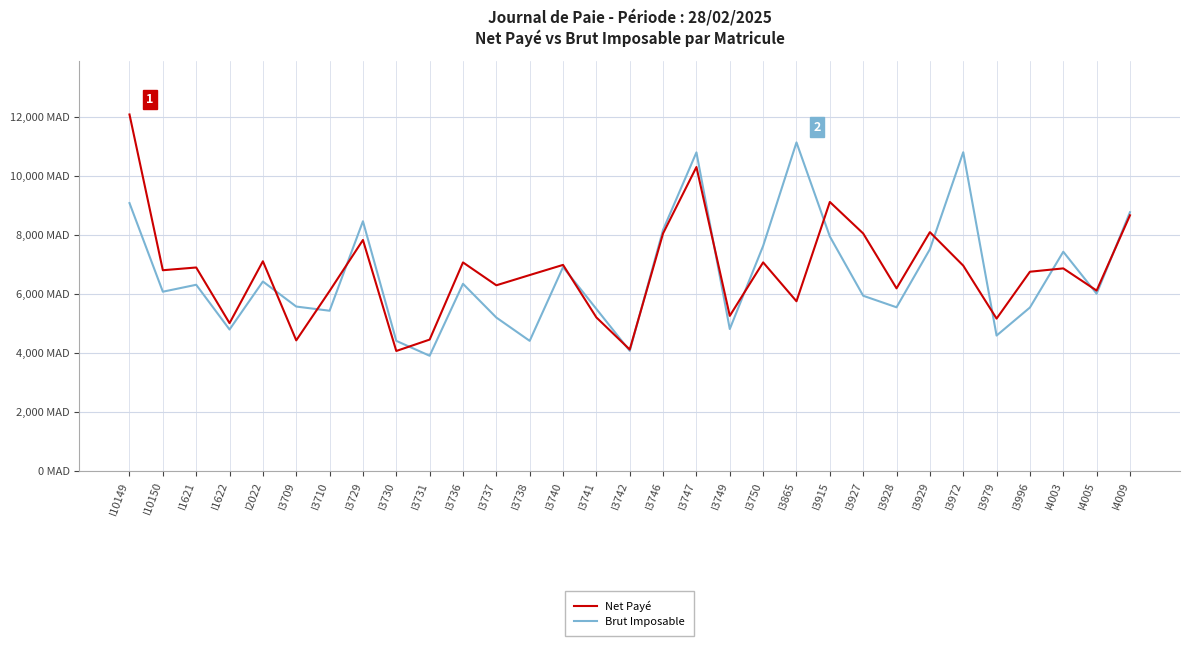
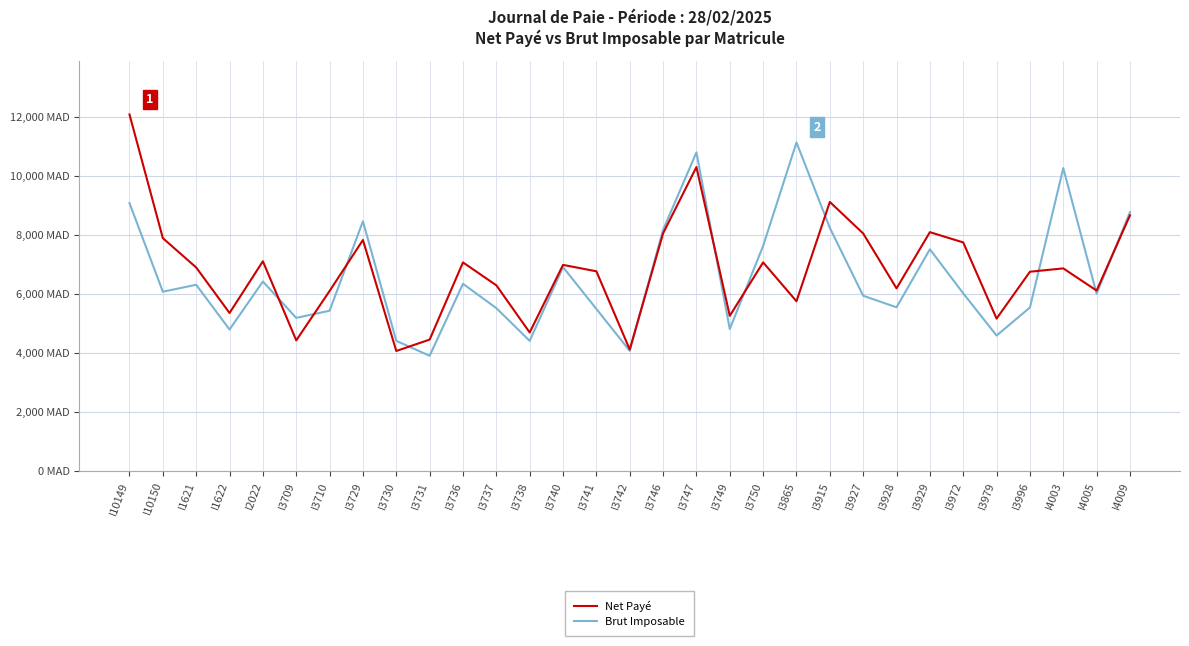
Net Payé, I10150: 6,800 MAD -> 7,900 MAD
Net Payé, I1622: 5,000 MAD -> 5,400 MAD
Brut Imposable, I3709: 5,600 MAD -> 5,200 MAD
Brut Imposable, I3737: 5,200 MAD -> 5,500 MAD
Net Payé, I3738: 6,600 MAD -> 4,700 MAD
Net Payé, I3741: 5,200 MAD -> 6,800 MAD
Brut Imposable, I3915: 7,900 MAD -> 8,200 MAD
Net Payé, I3972: 7,000 MAD -> 7,700 MAD
Brut Imposable, I3972: 10,800 MAD -> 6,000 MAD
Brut Imposable, I4003: 7,400 MAD -> 10,300 MAD
